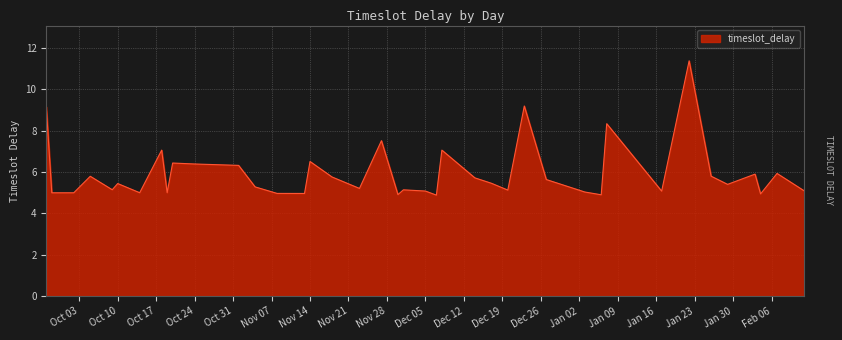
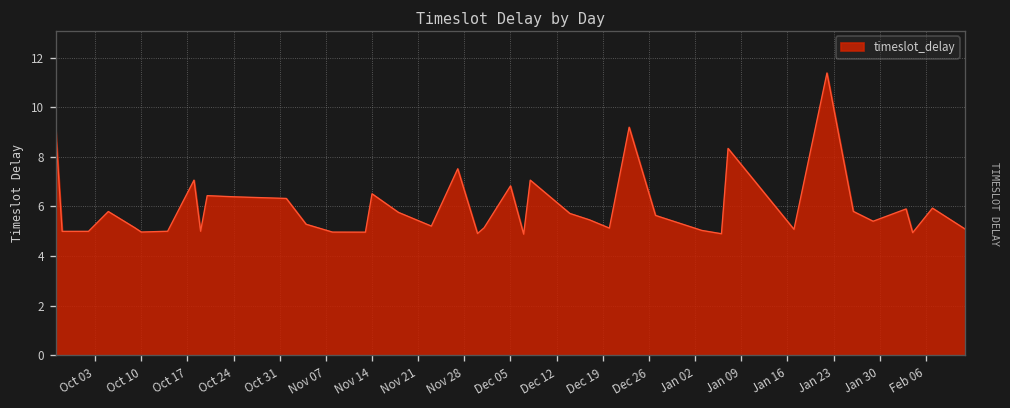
Oct 10: 5.4 -> 5.0
Dec 05: 5.1 -> 6.8
